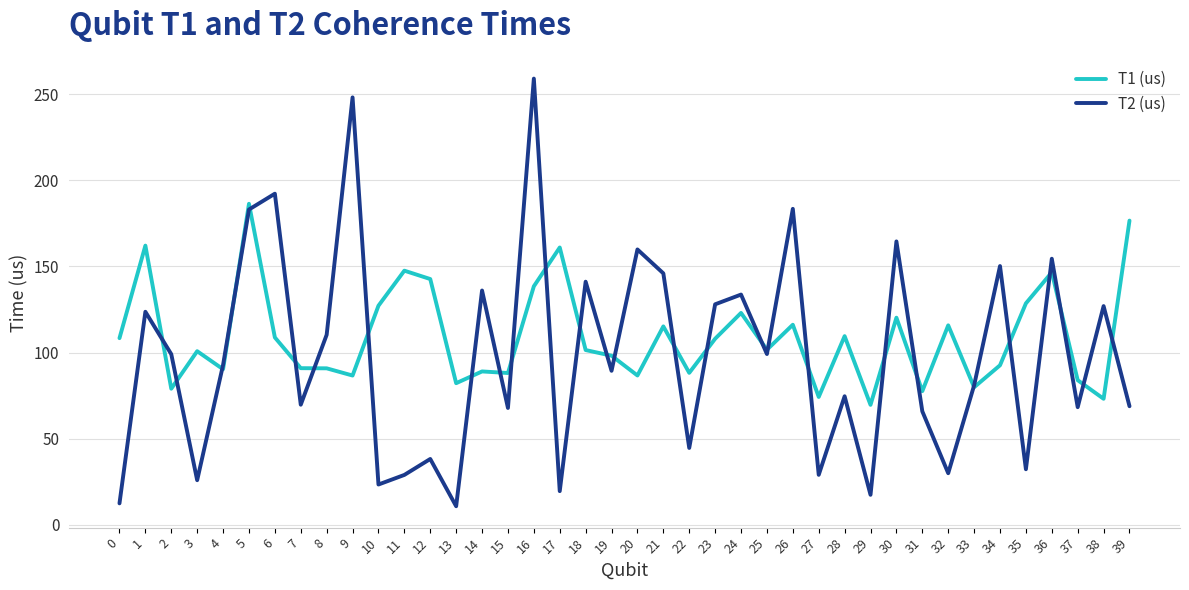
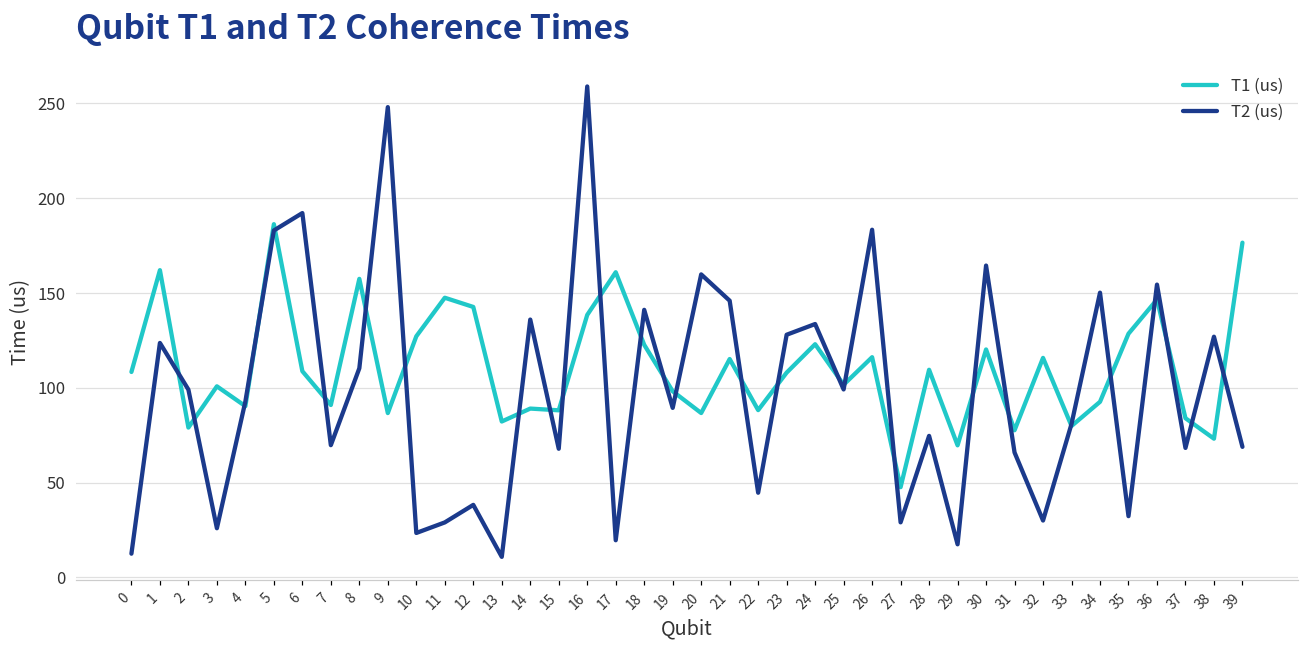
T1 (us), 8: 91 -> 157
T1 (us), 18: 101 -> 123
T1 (us), 27: 74 -> 48
